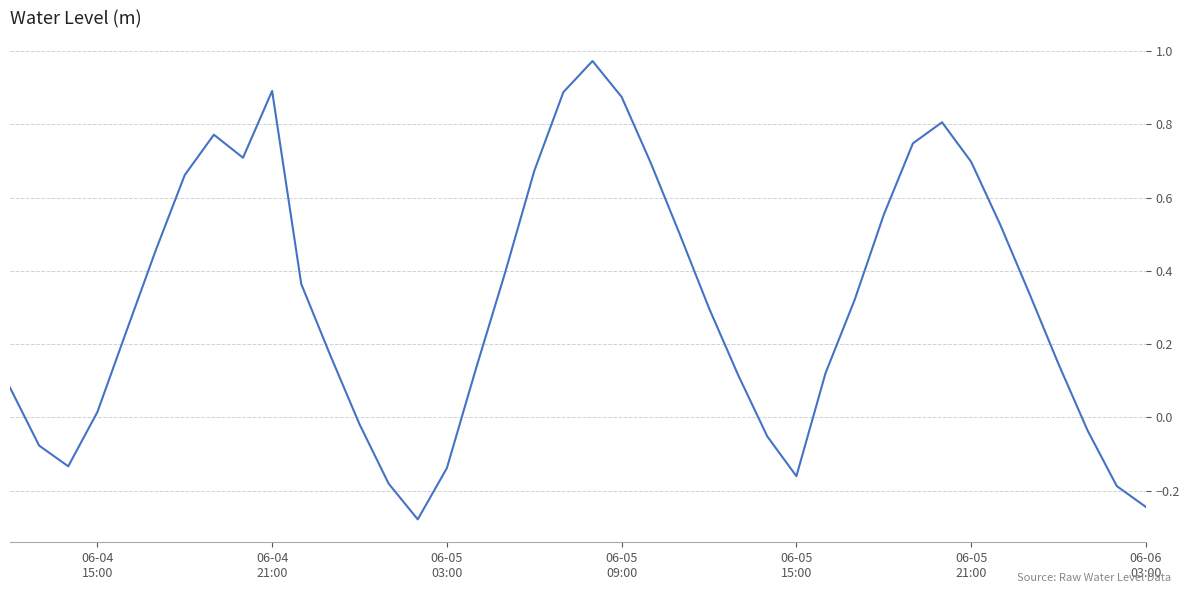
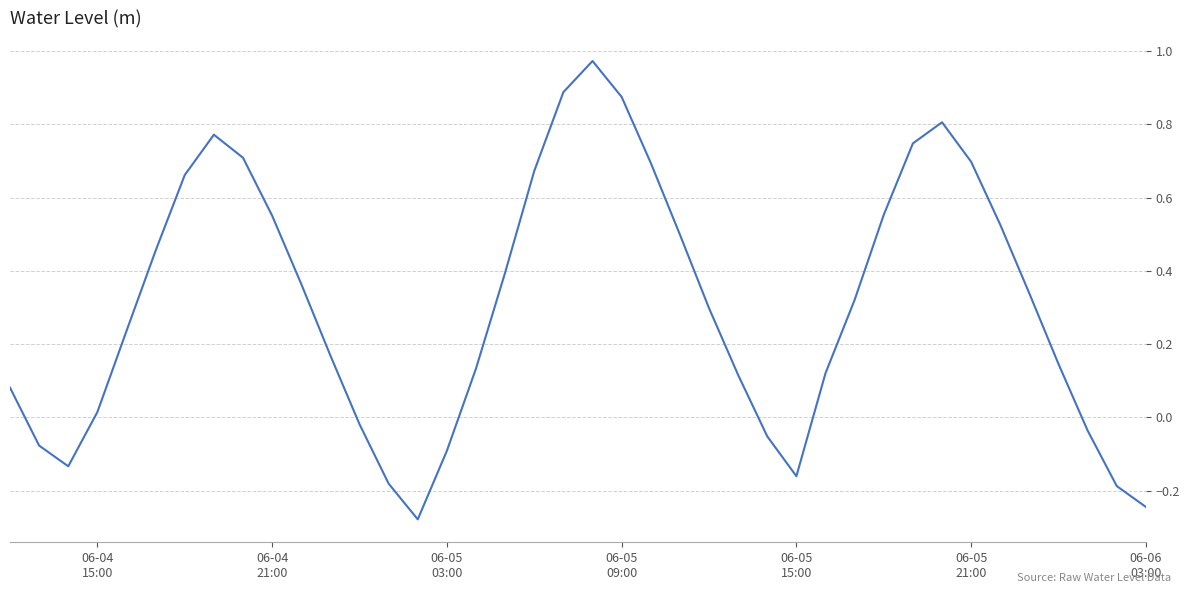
06-04 21:00: 0.89 -> 0.55
06-05 03:00: -0.14 -> -0.09
